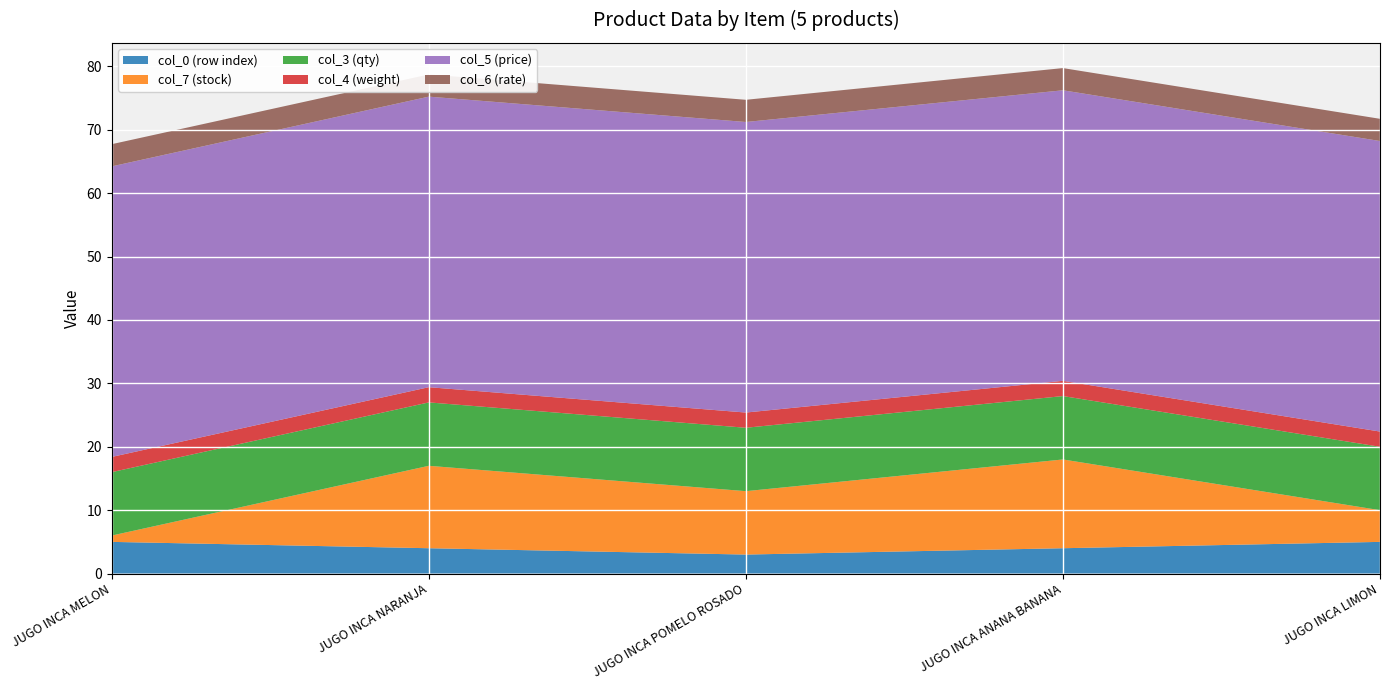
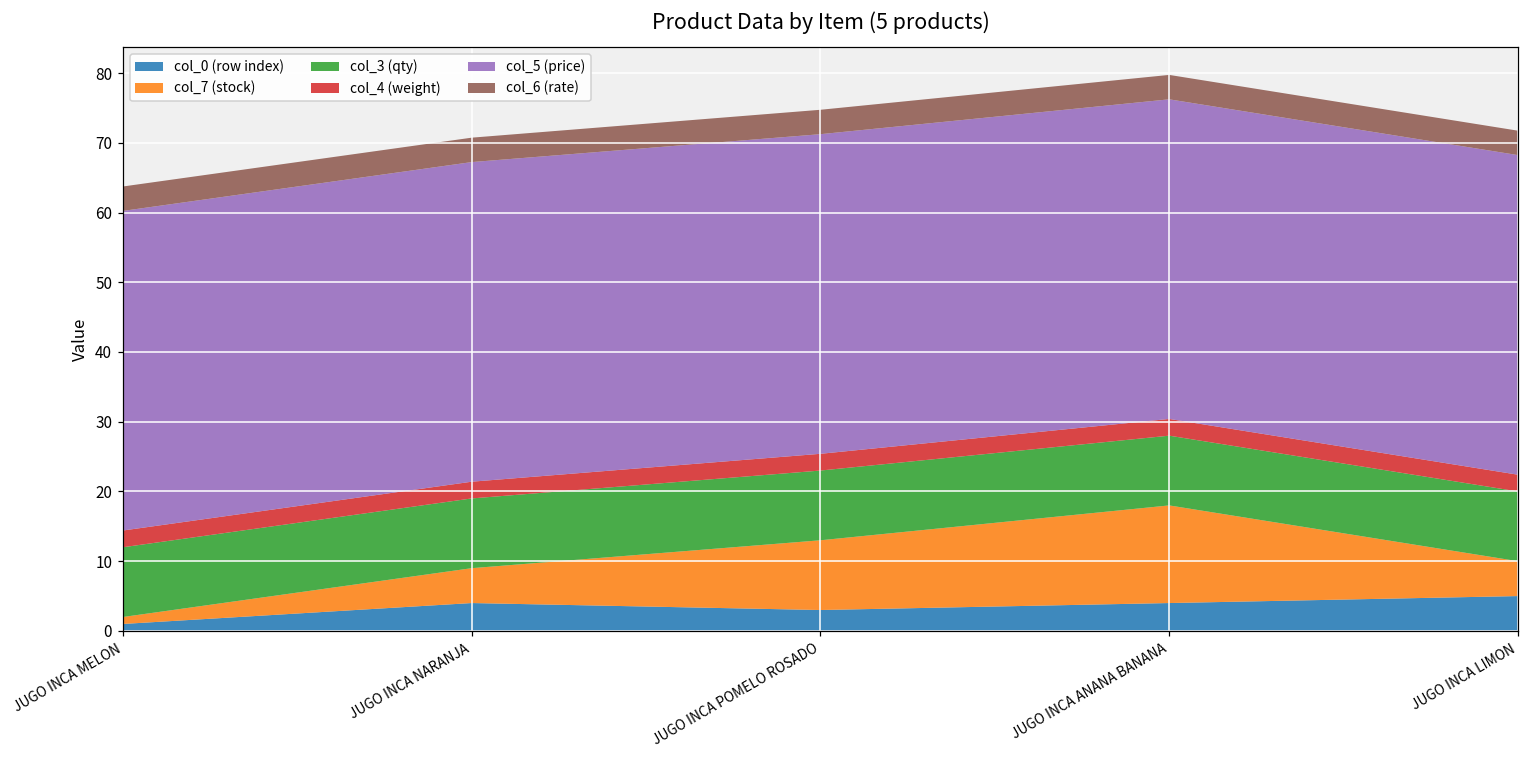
col_0 (row index), JUGO INCA MELON: 5 -> 1
col_7 (stock), JUGO INCA NARANJA: 13 -> 5
